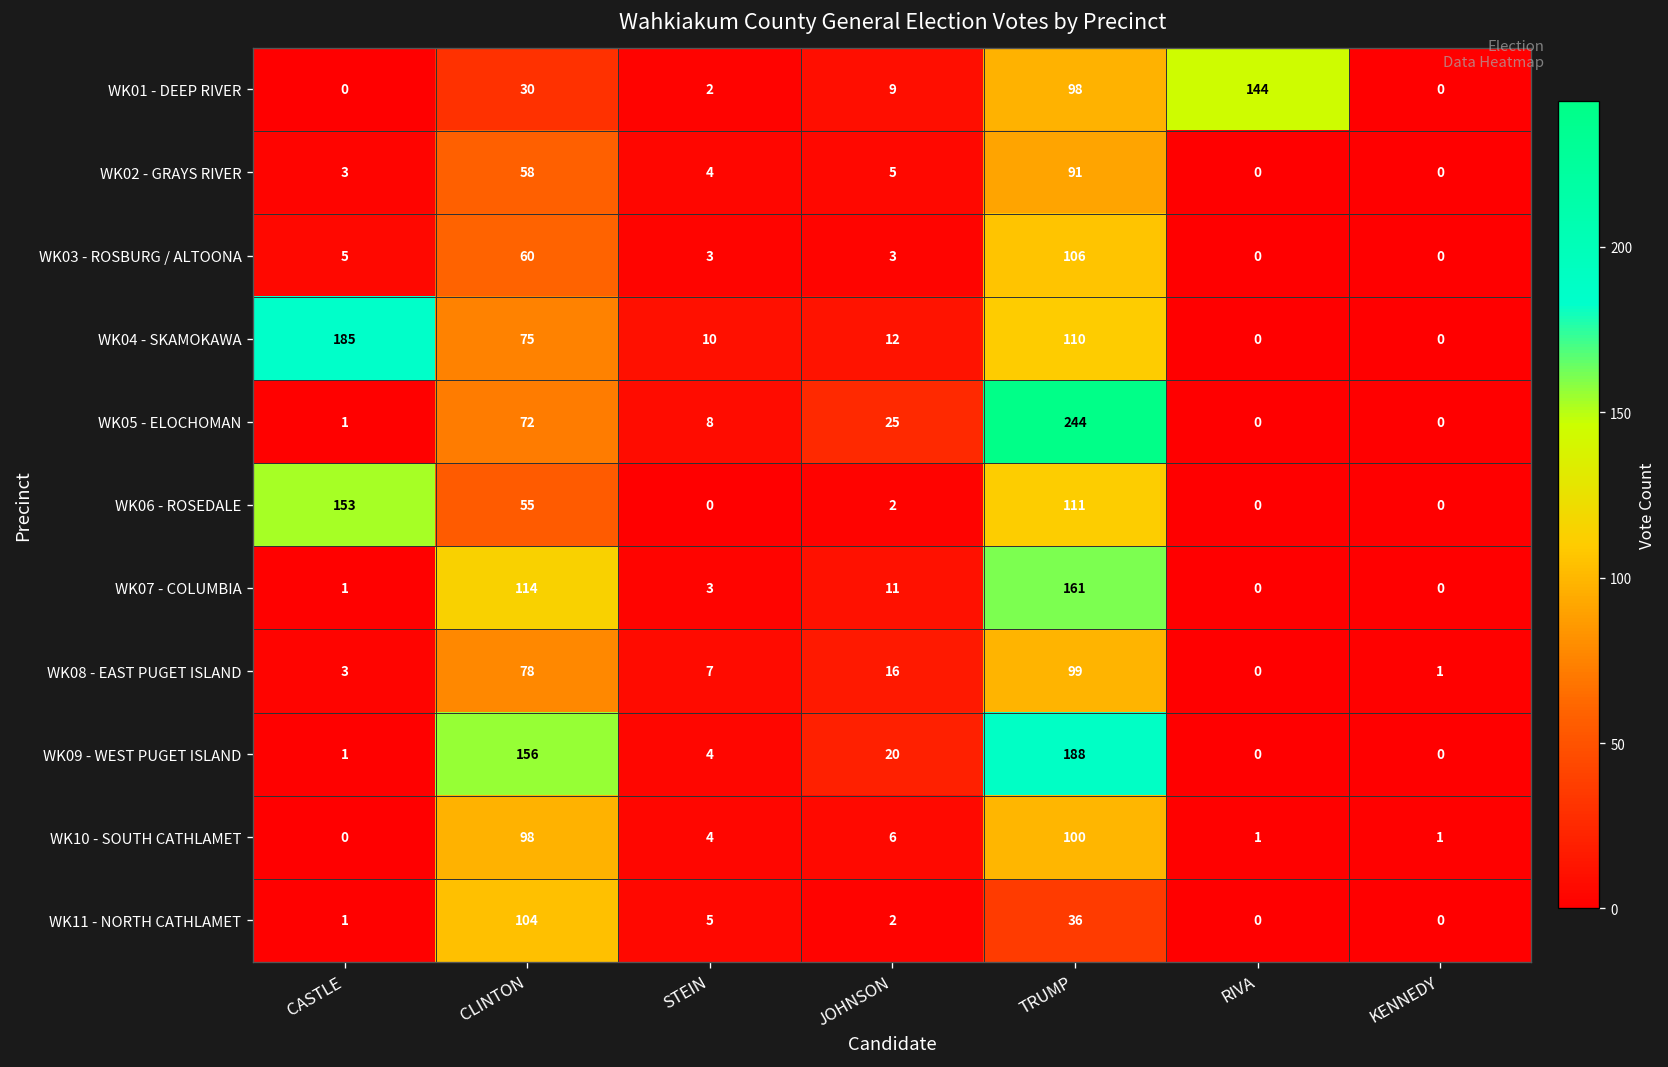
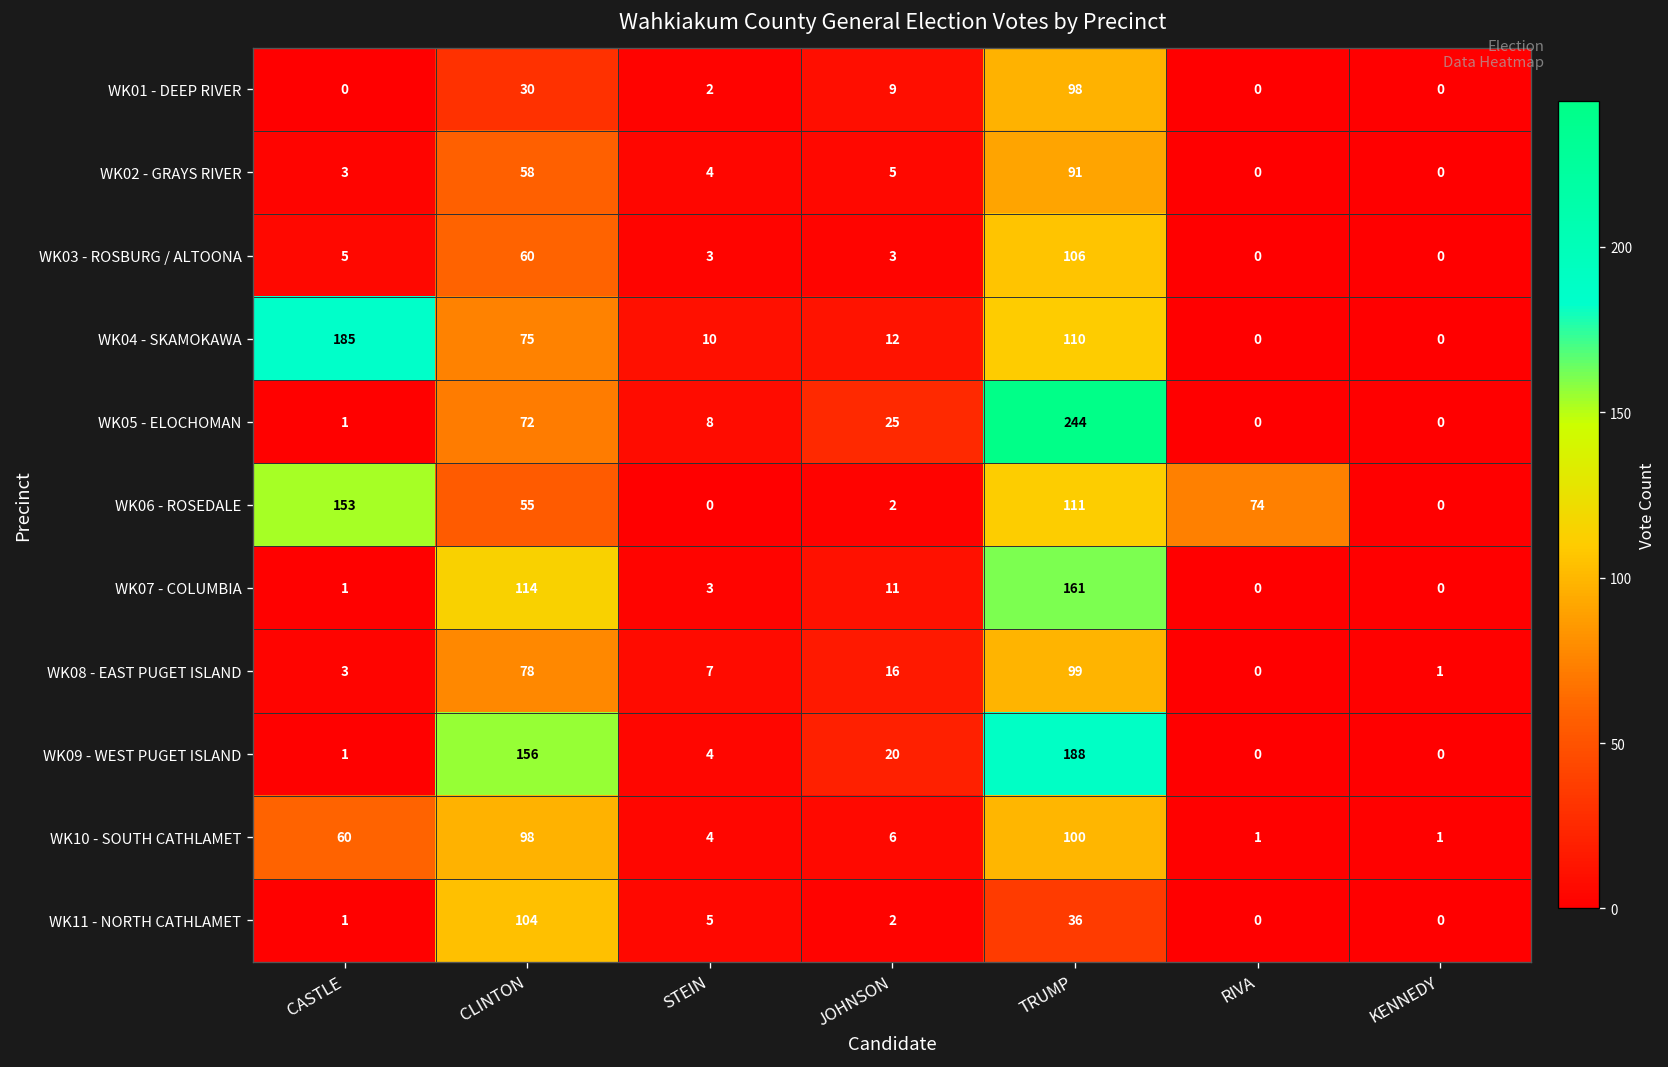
WK01 - DEEP RIVER, RIVA: 144 -> 0
WK06 - ROSEDALE, RIVA: 0 -> 74
WK10 - SOUTH CATHLAMET, CASTLE: 0 -> 60
